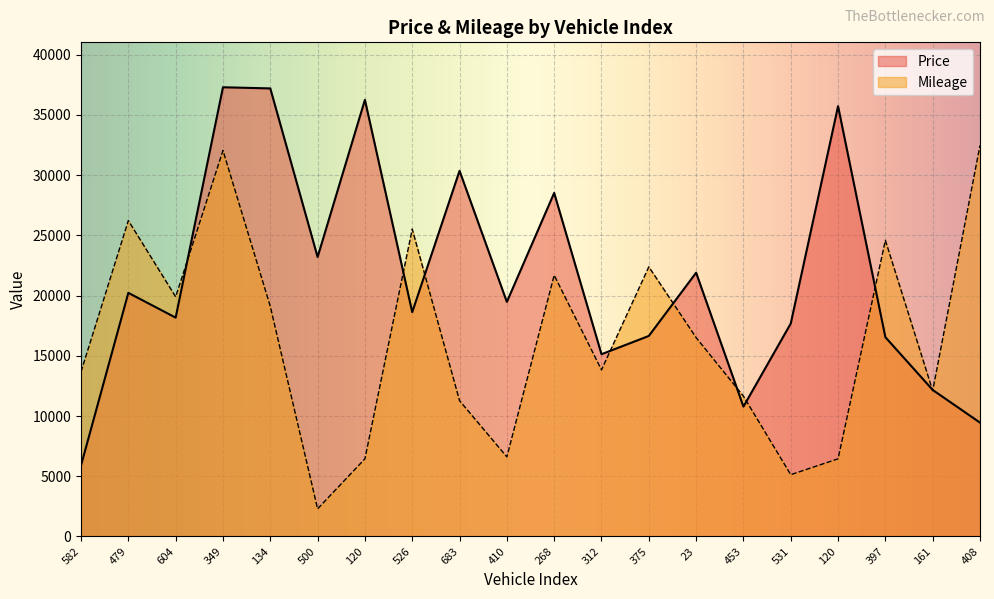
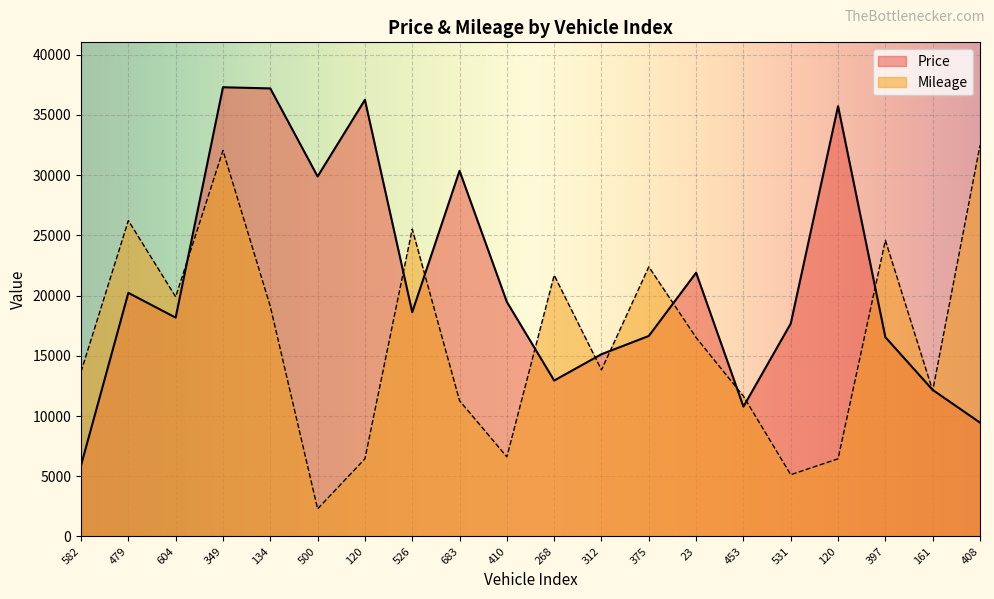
Price, 500: 23200 -> 29900
Price, 268: 28500 -> 12900
